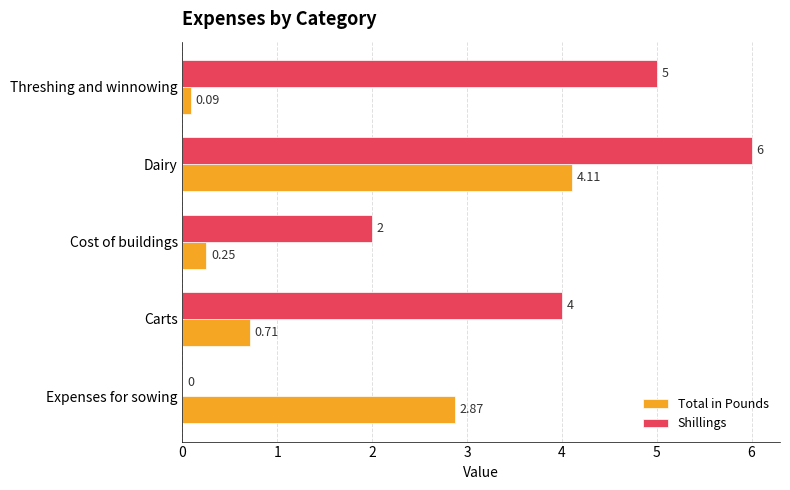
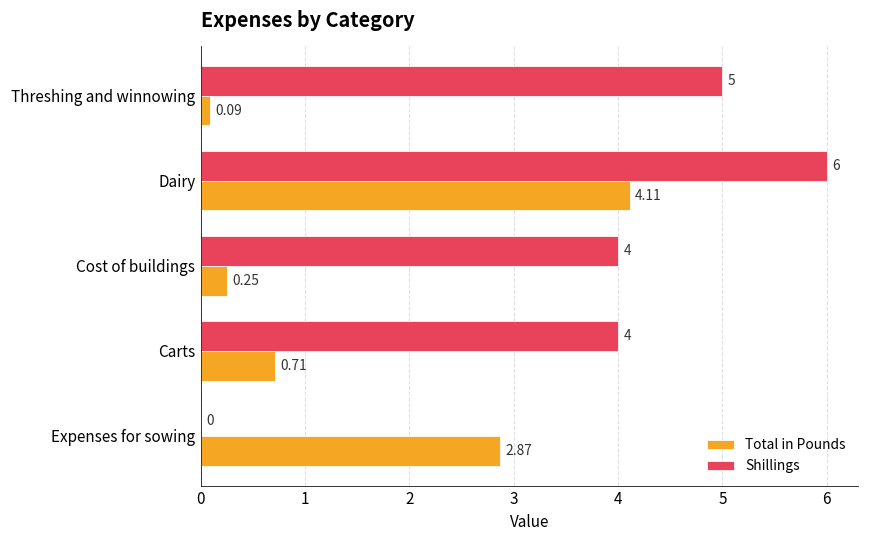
Shillings, Cost of buildings: 2 -> 4
